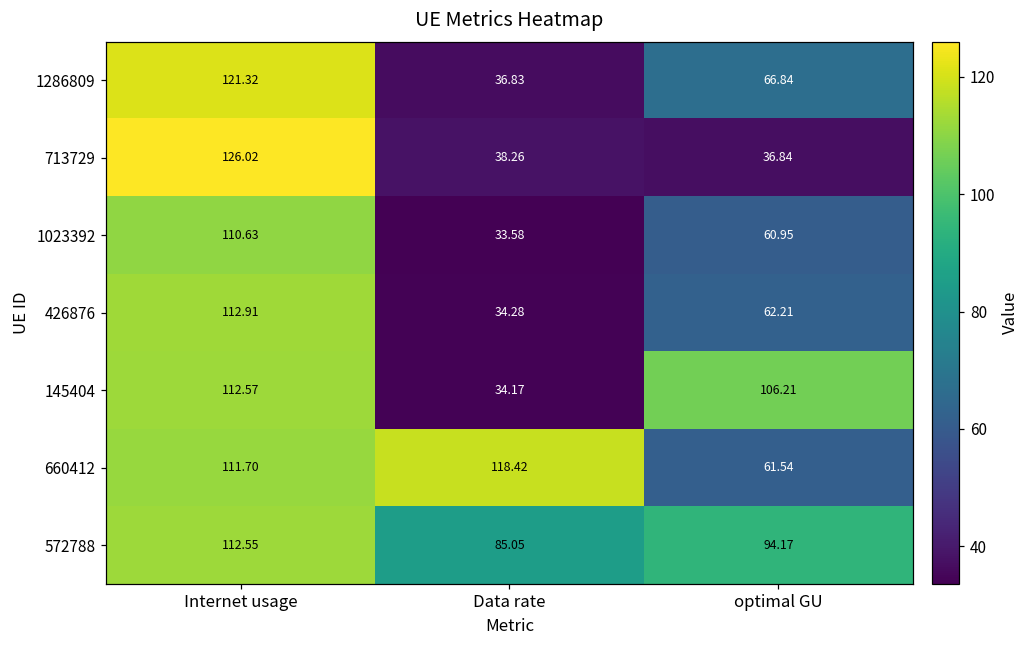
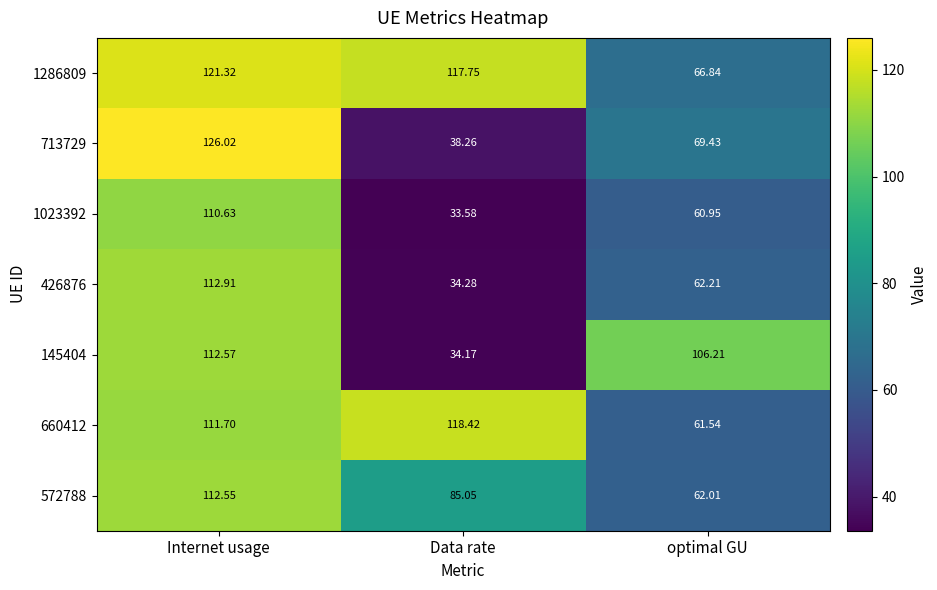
1286809, Data rate: 36.83 -> 117.75
713729, optimal GU: 36.84 -> 69.43
572788, optimal GU: 94.17 -> 62.01
